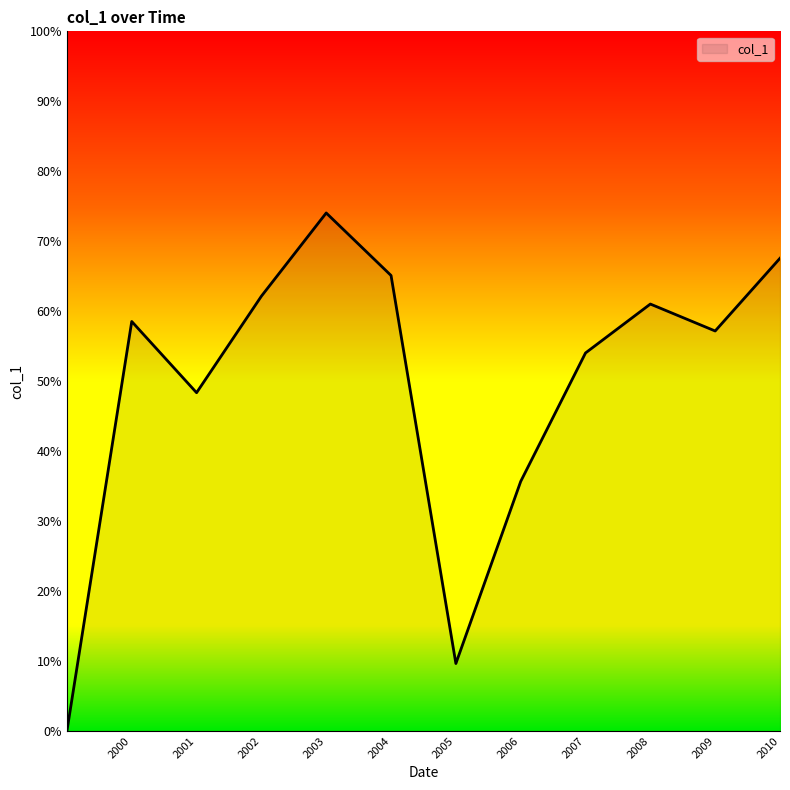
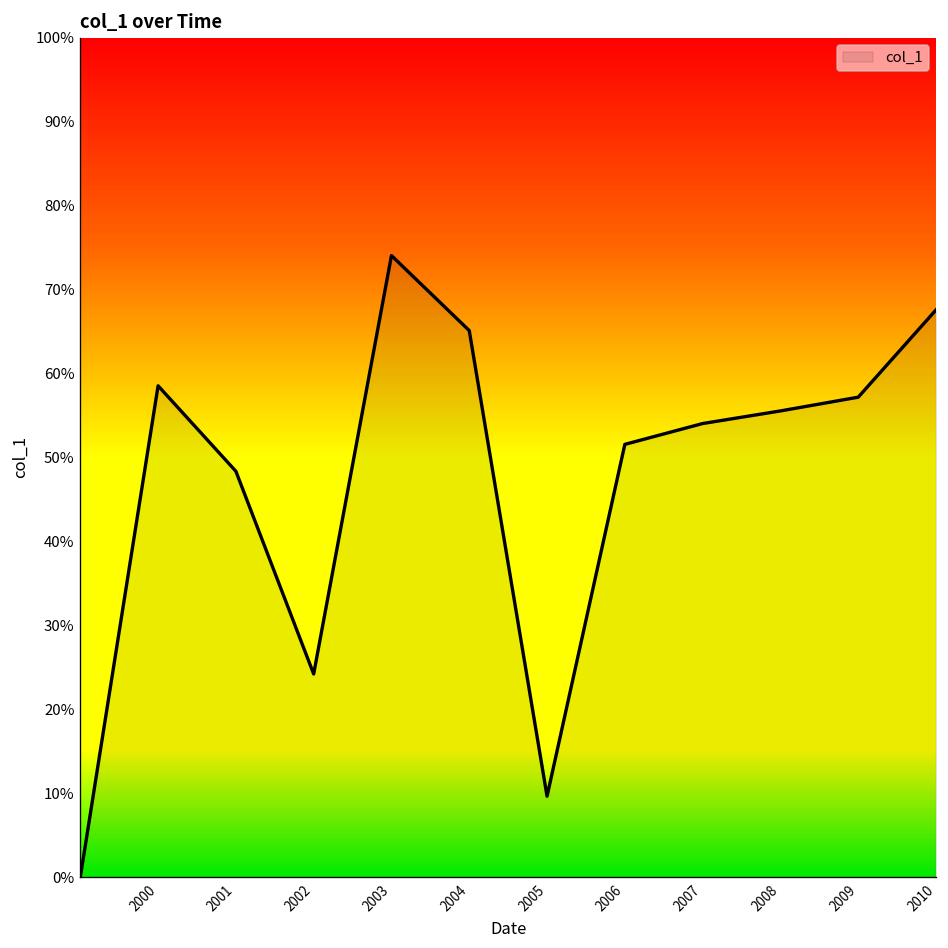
2002: 62% -> 24%
2006: 36% -> 52%
2008: 61% -> 56%
